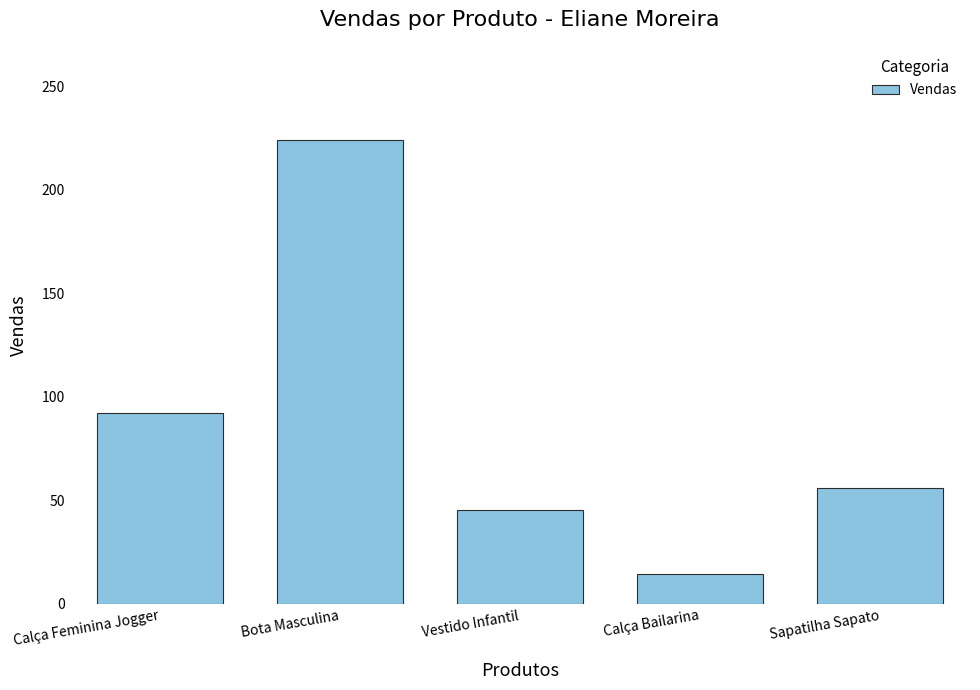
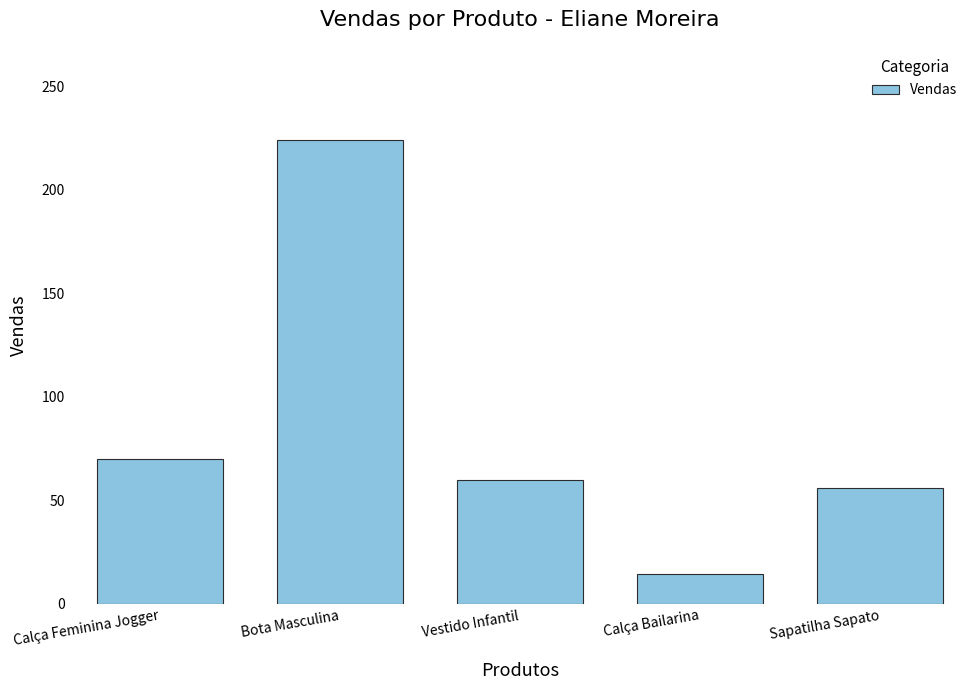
Calça Feminina Jogger: 92 -> 70
Vestido Infantil: 45 -> 60
